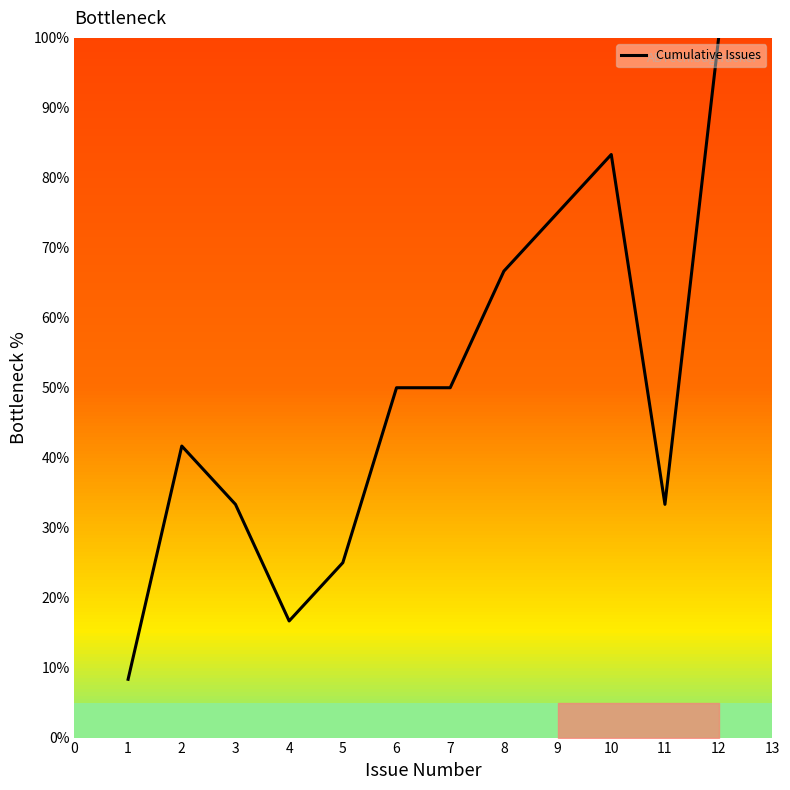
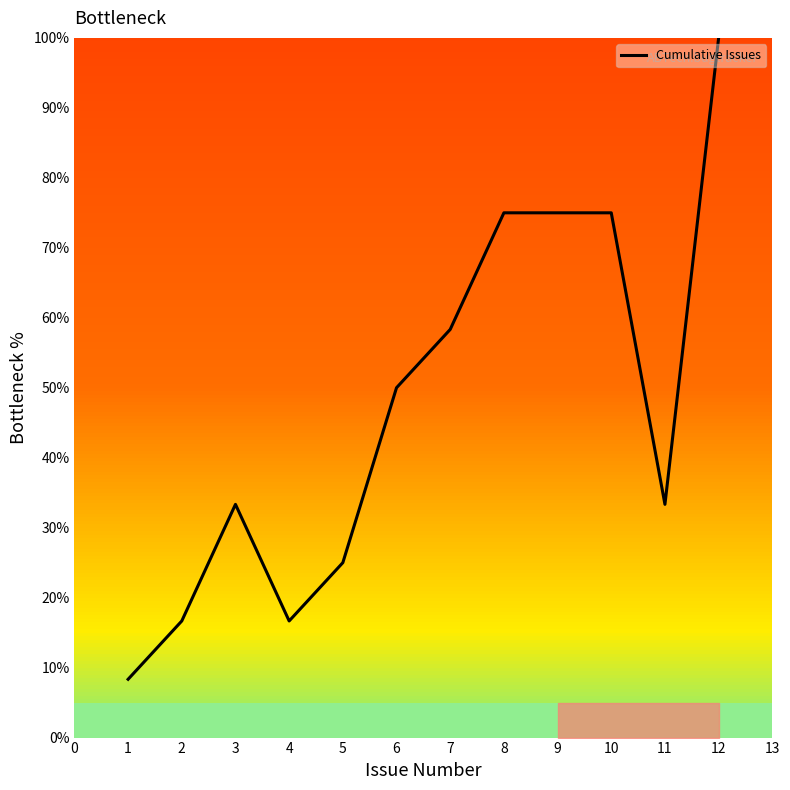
Cumulative Issues, 2: 42% -> 17%
Cumulative Issues, 7: 50% -> 58%
Cumulative Issues, 8: 67% -> 75%
Cumulative Issues, 10: 83% -> 75%
